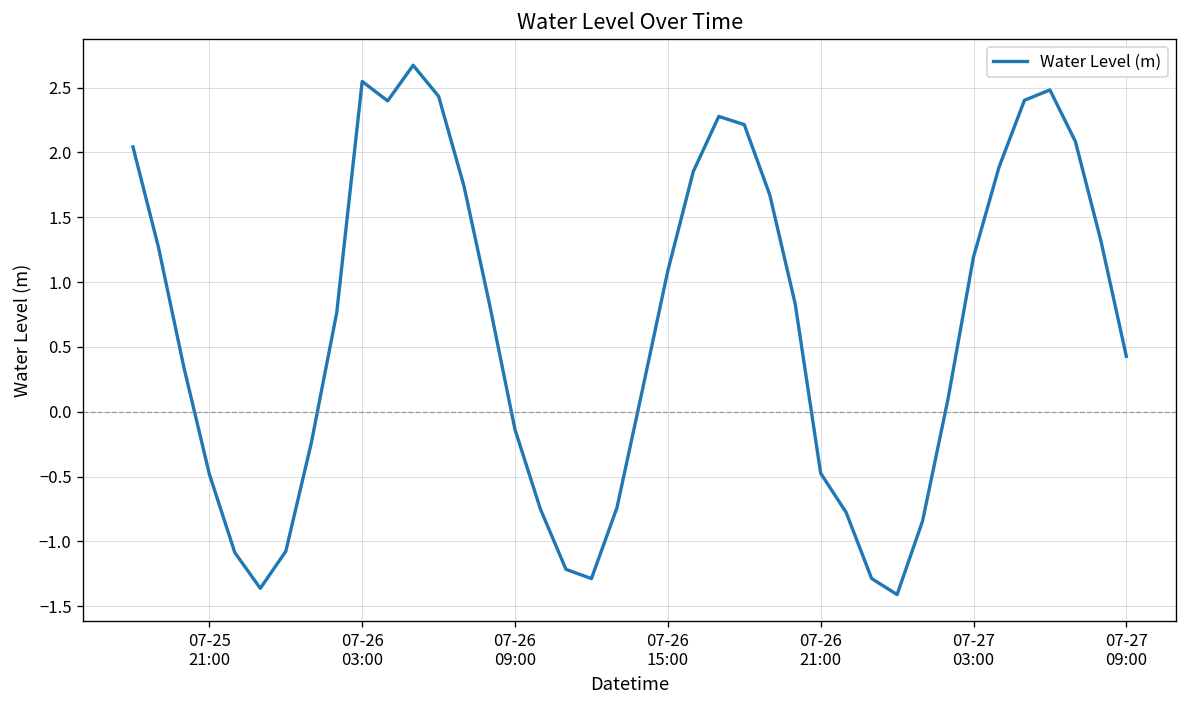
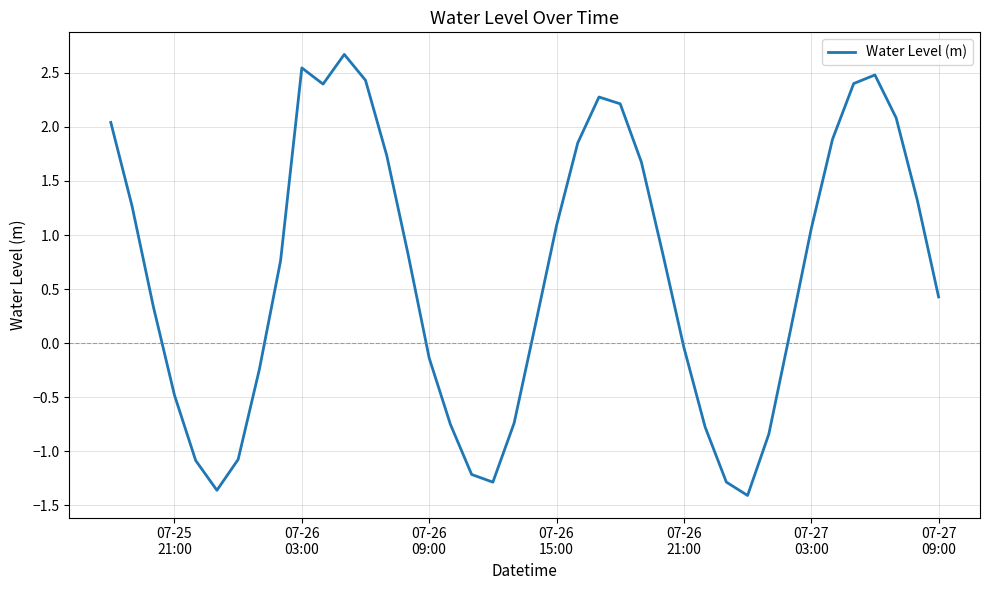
07-26 21:00: -0.47 -> -0.04
07-27 03:00: 1.19 -> 1.06
